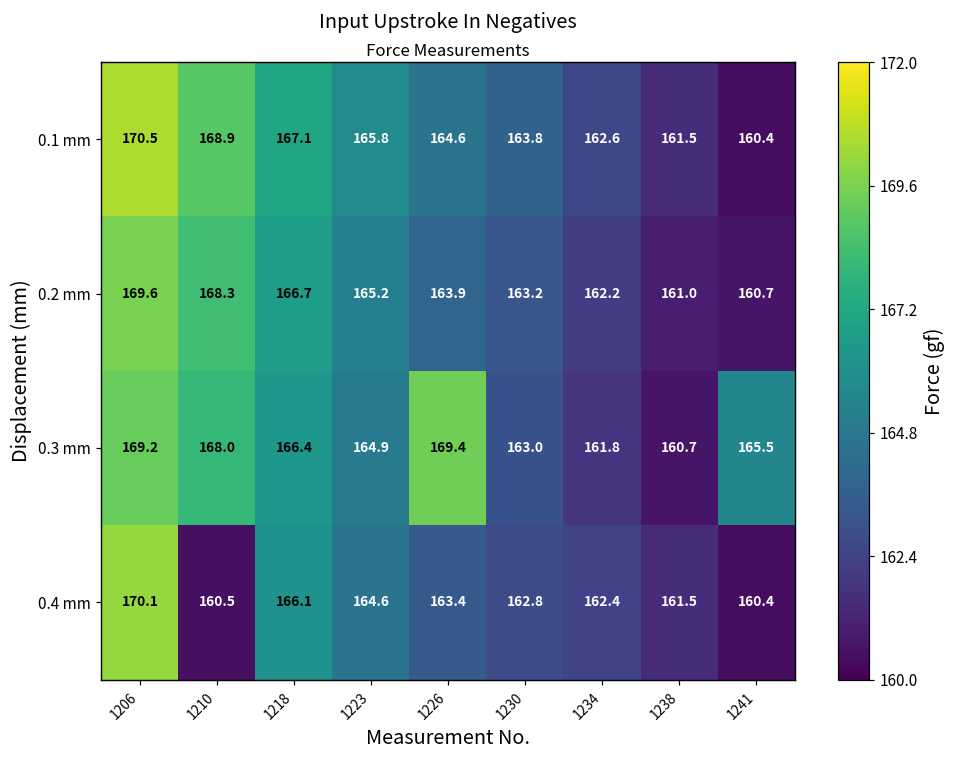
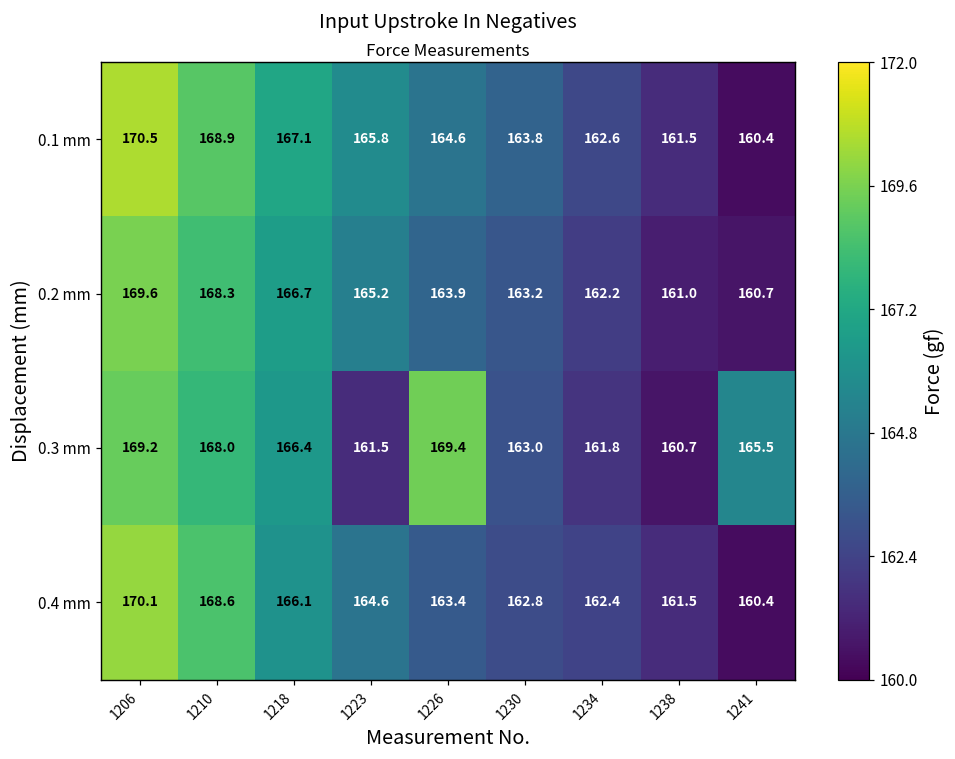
0.3 mm, 1223: 164.9 -> 161.5
0.4 mm, 1210: 160.5 -> 168.6
